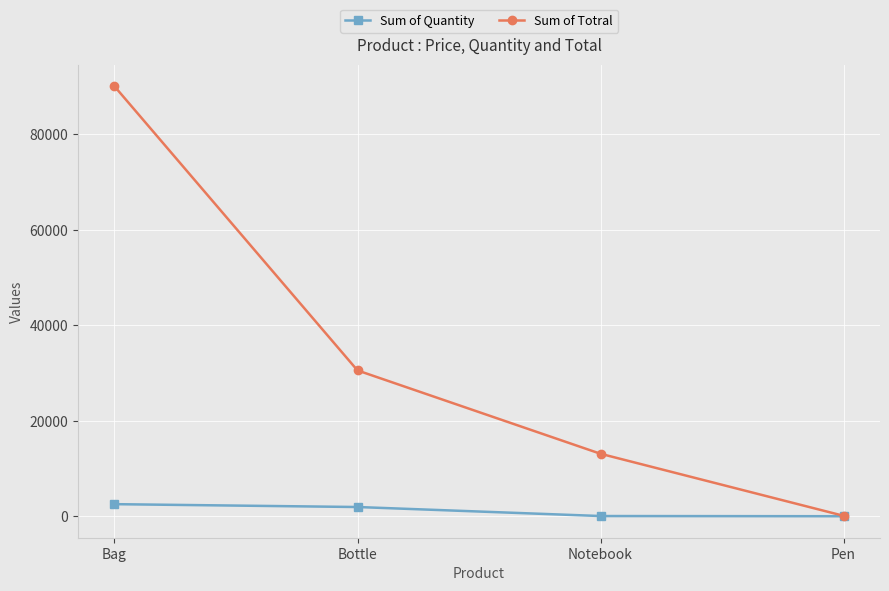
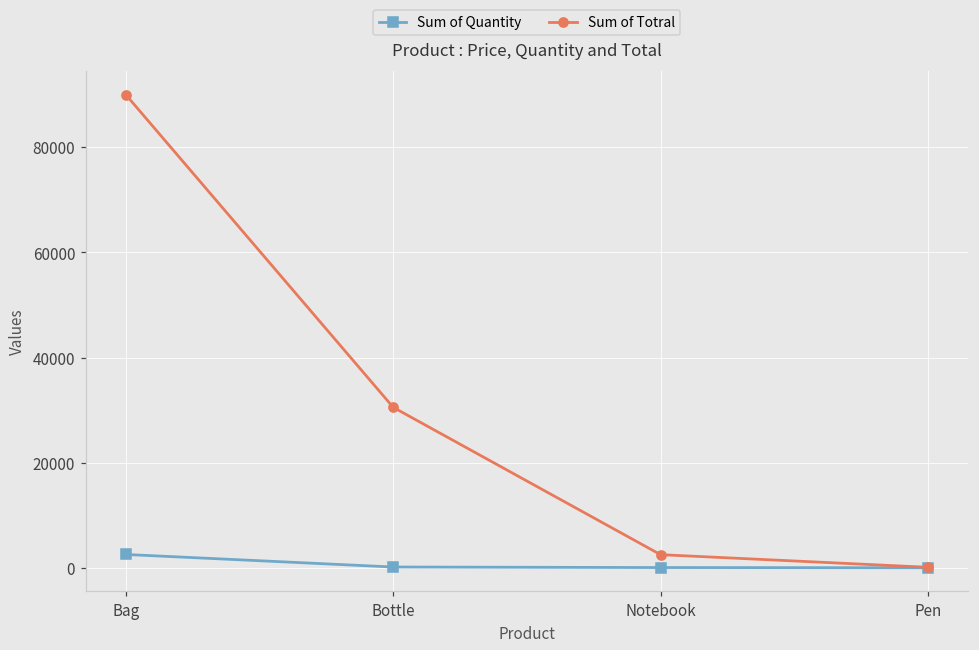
Sum of Quantity, Bottle: 2000 -> 0
Sum of Totral, Notebook: 13000 -> 3000
